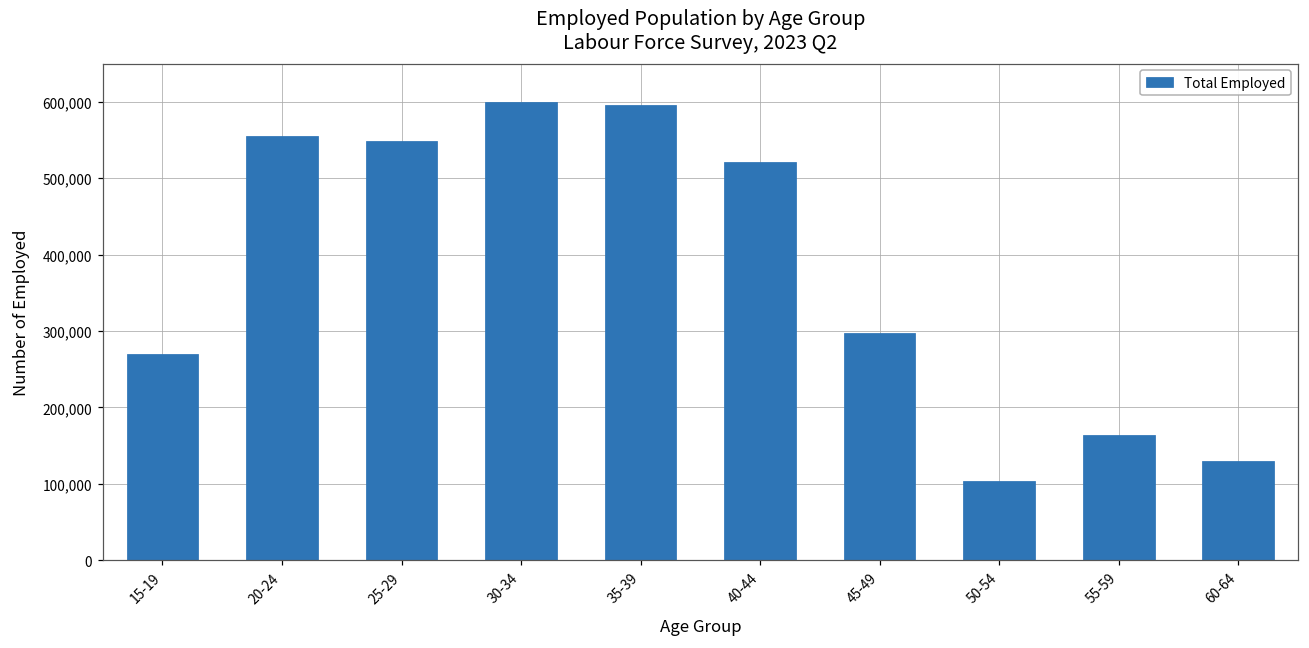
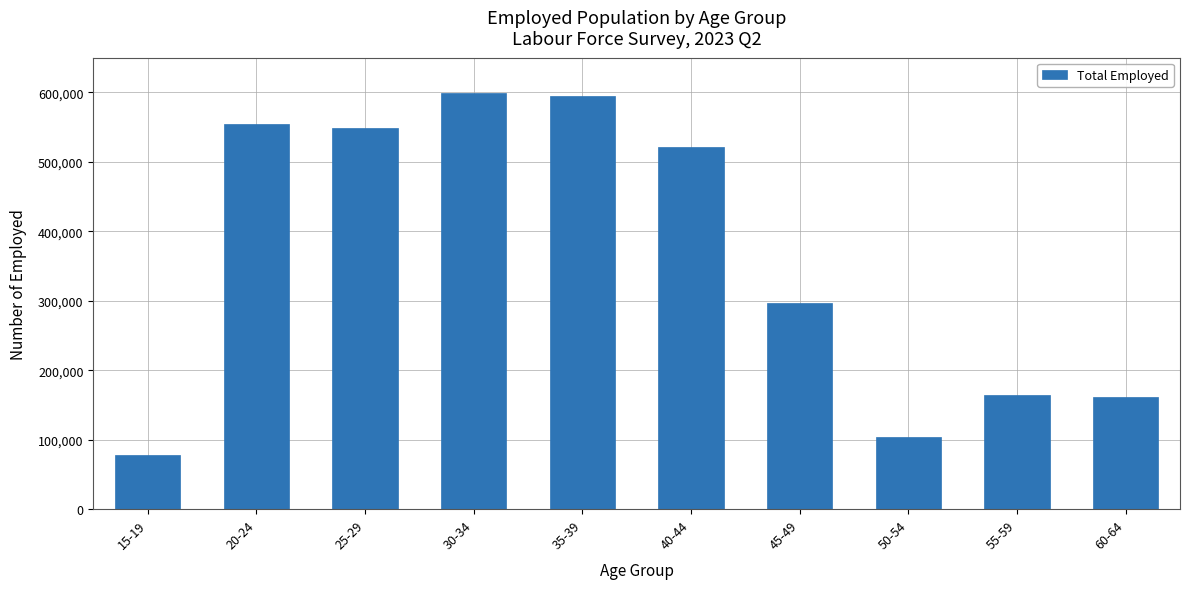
15-19: 270,000 -> 80,000
60-64: 130,000 -> 160,000
